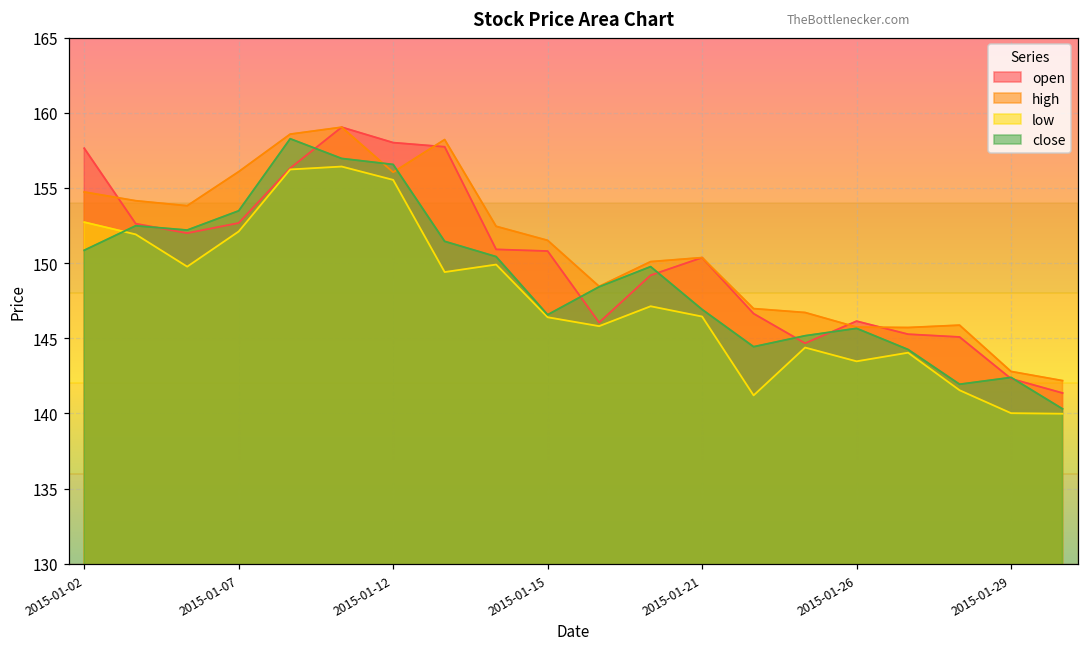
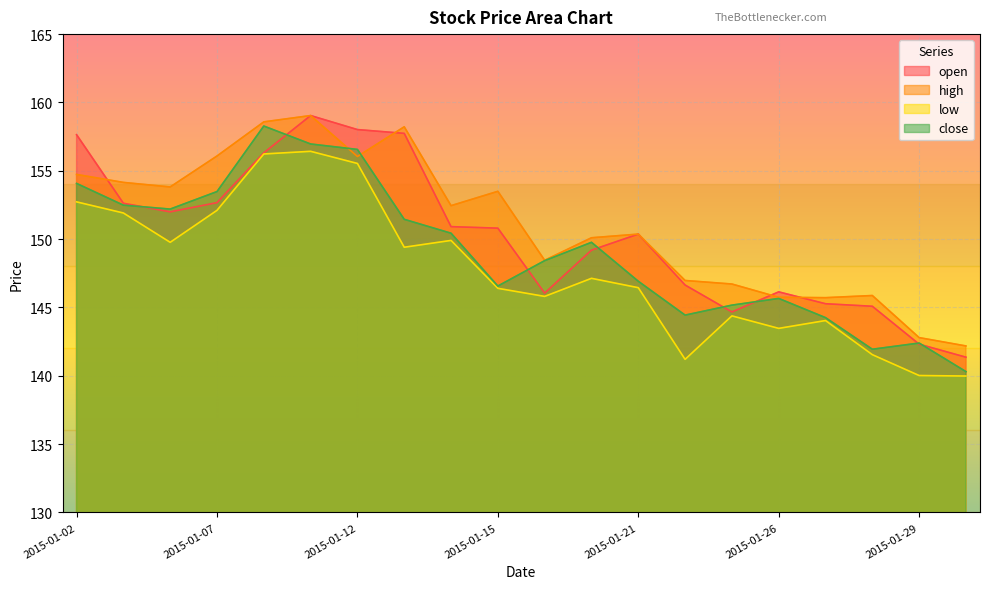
close, 2015-01-02: 150.9 -> 154.1
high, 2015-01-15: 151.5 -> 153.5
